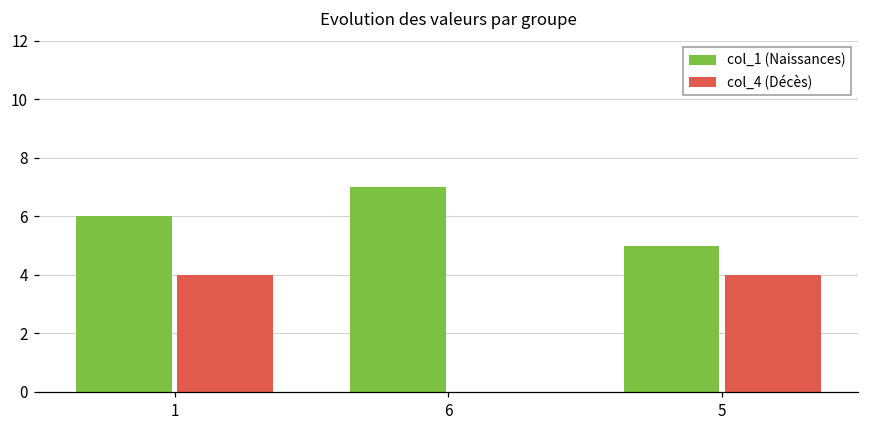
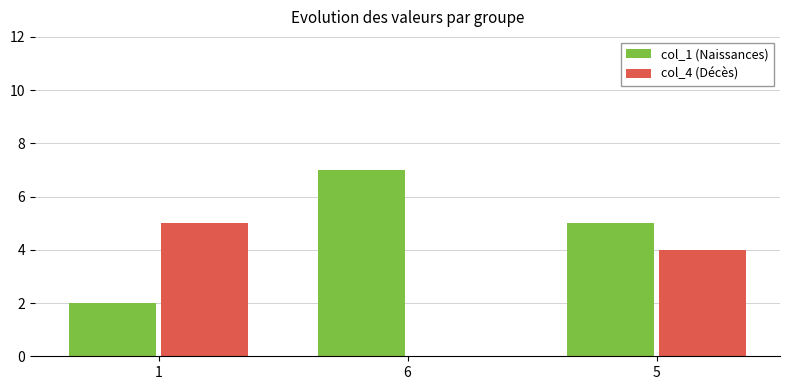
col_1 (Naissances), 1: 6 -> 2
col_4 (Décès), 1: 4 -> 5
